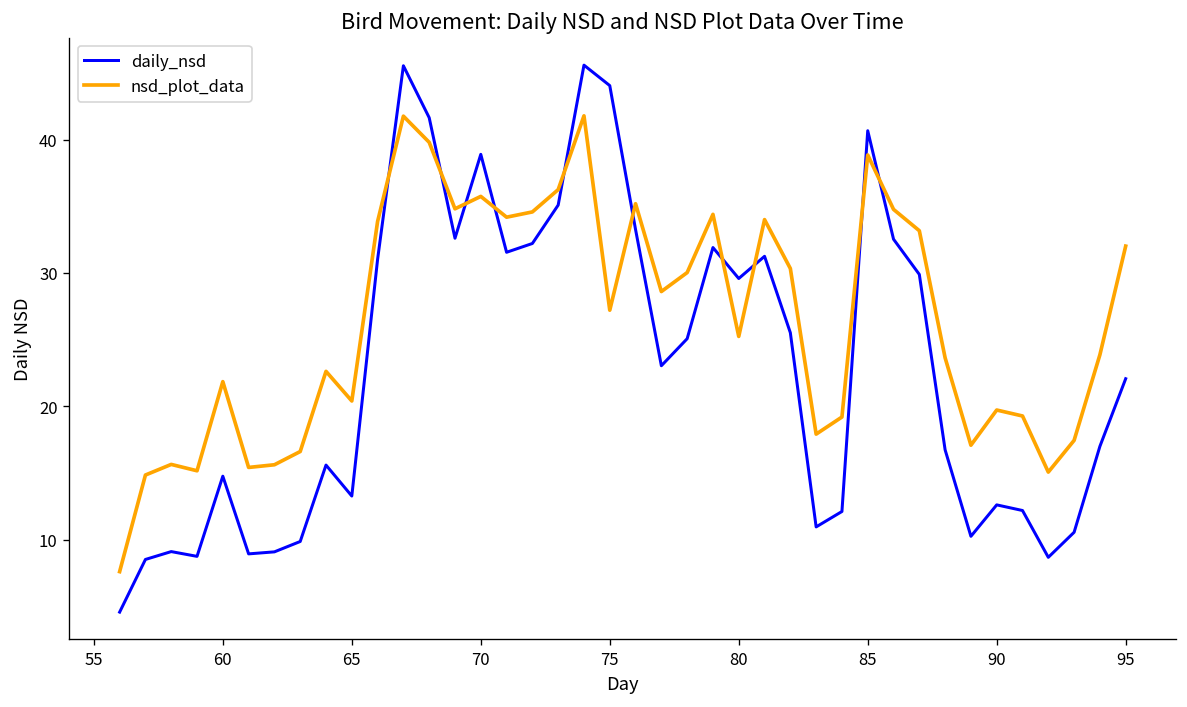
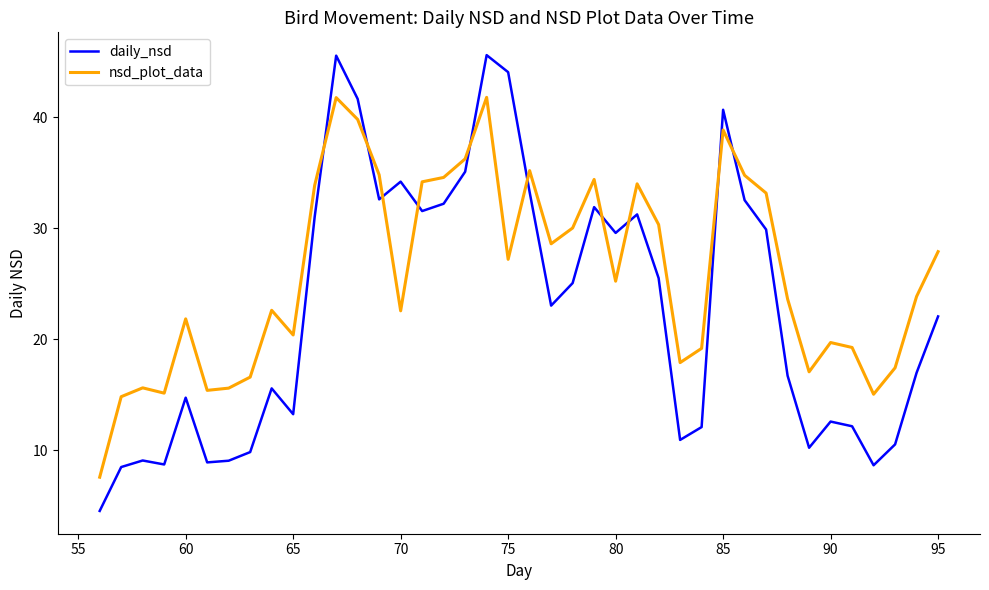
daily_nsd, 70: 38.9 -> 34.2
nsd_plot_data, 70: 35.7 -> 22.6
nsd_plot_data, 95: 32.0 -> 27.9
